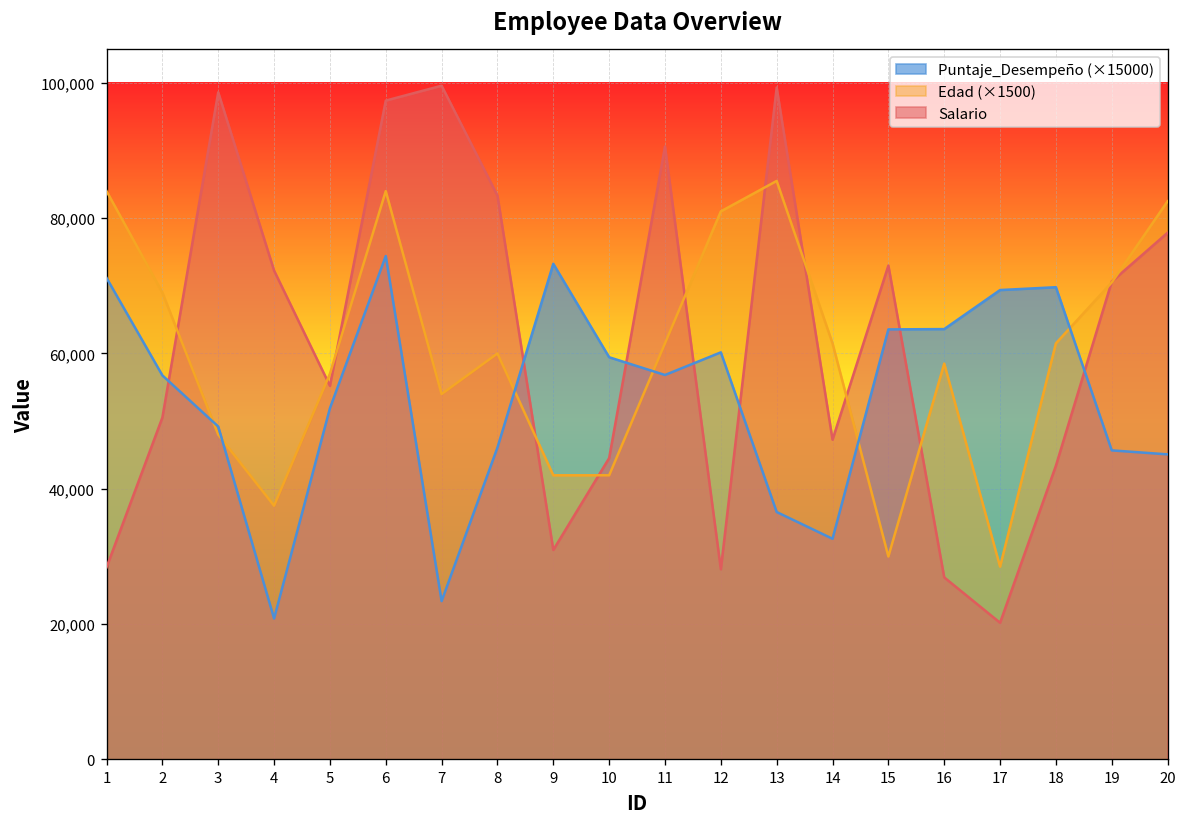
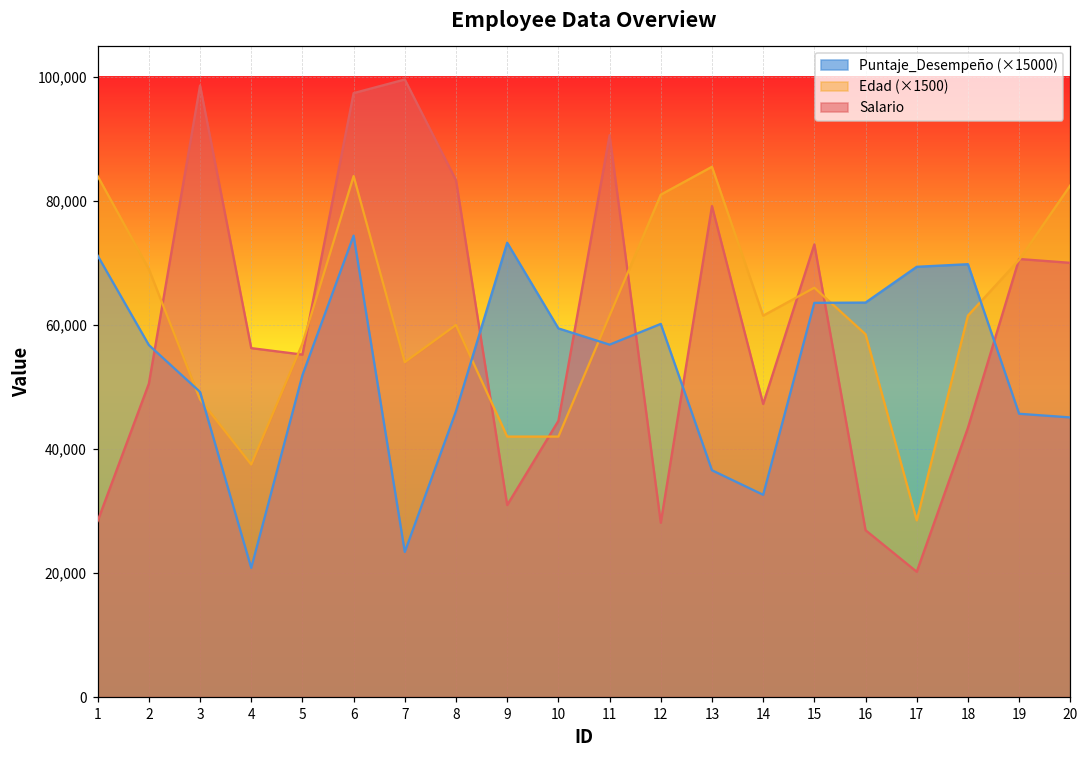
Salario, 4: 72,000 -> 56,000
Salario, 13: 99,000 -> 79,000
Edad (×1500), 15: 30,000 -> 66,000
Salario, 20: 78,000 -> 70,000
